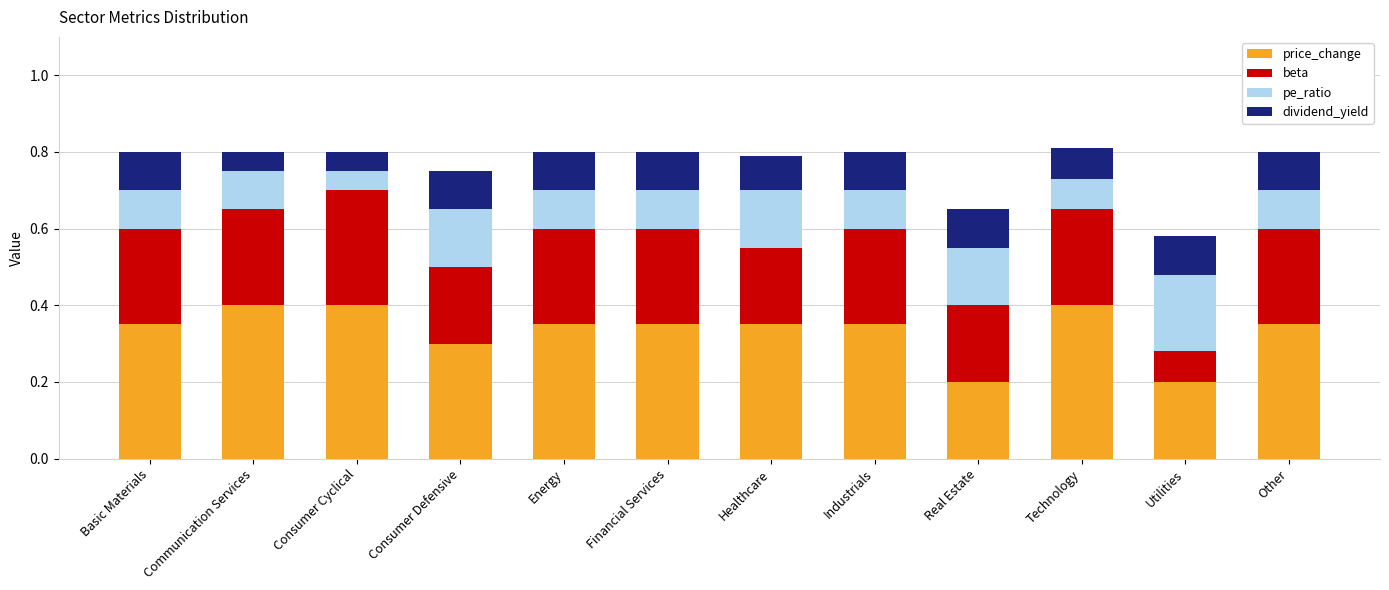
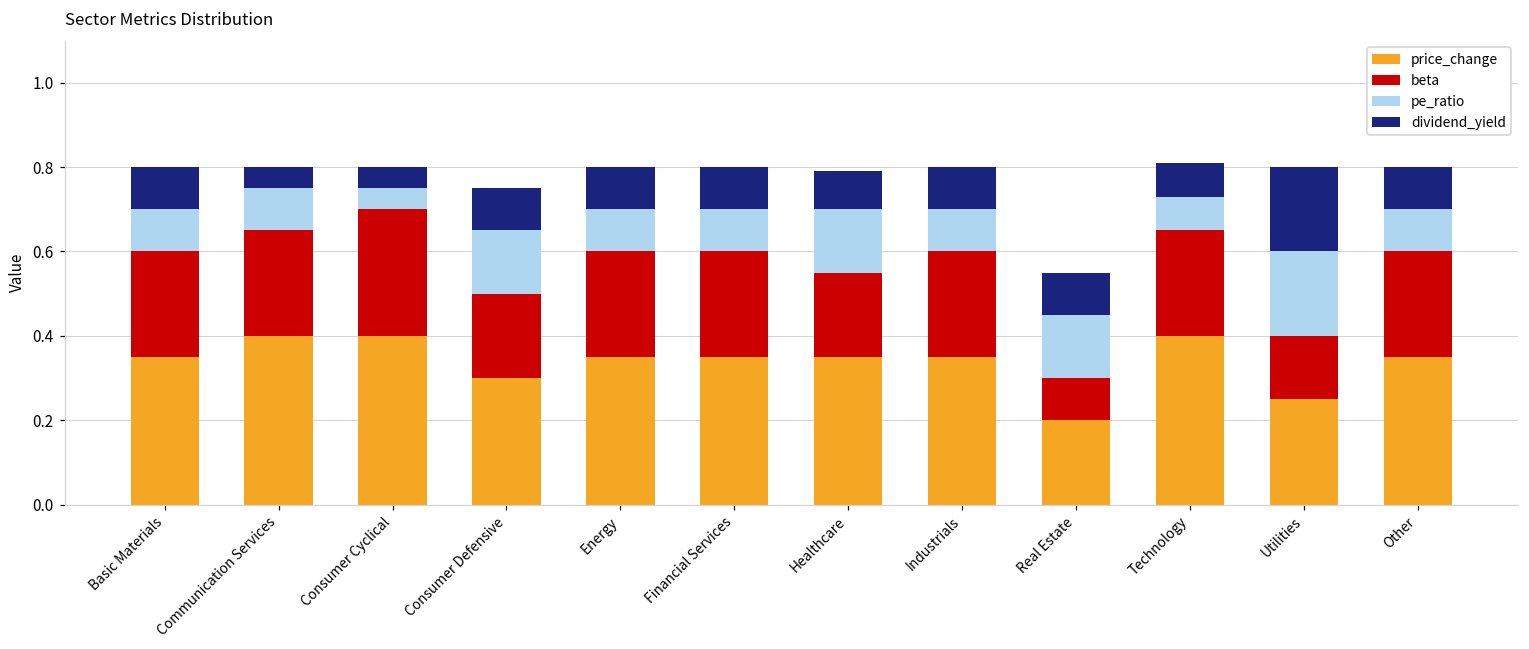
beta, Real Estate: 0.2 -> 0.1
price_change, Utilities: 0.20 -> 0.25
beta, Utilities: 0.08 -> 0.15
dividend_yield, Utilities: 0.1 -> 0.2
